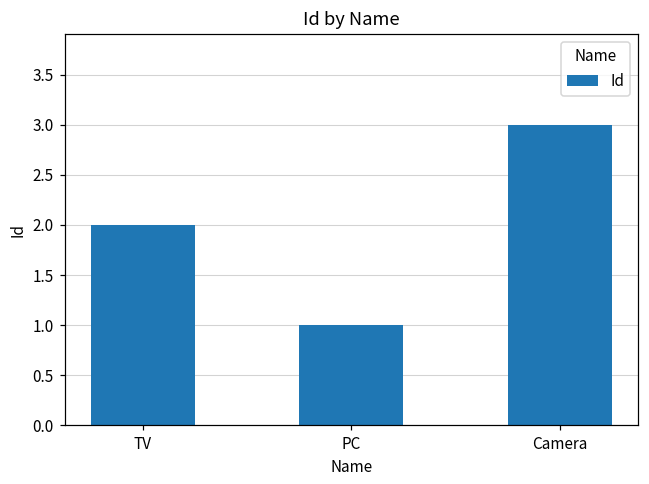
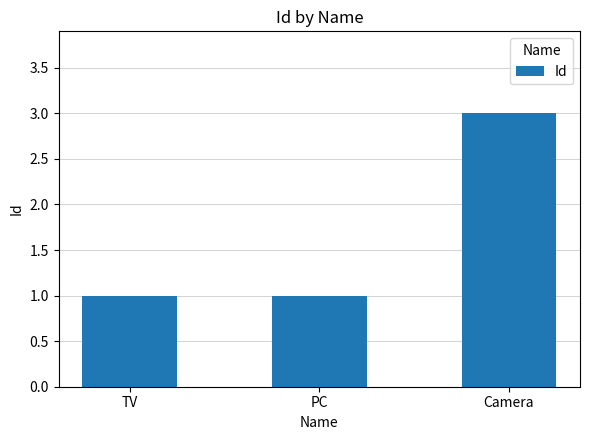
TV: 2 -> 1
